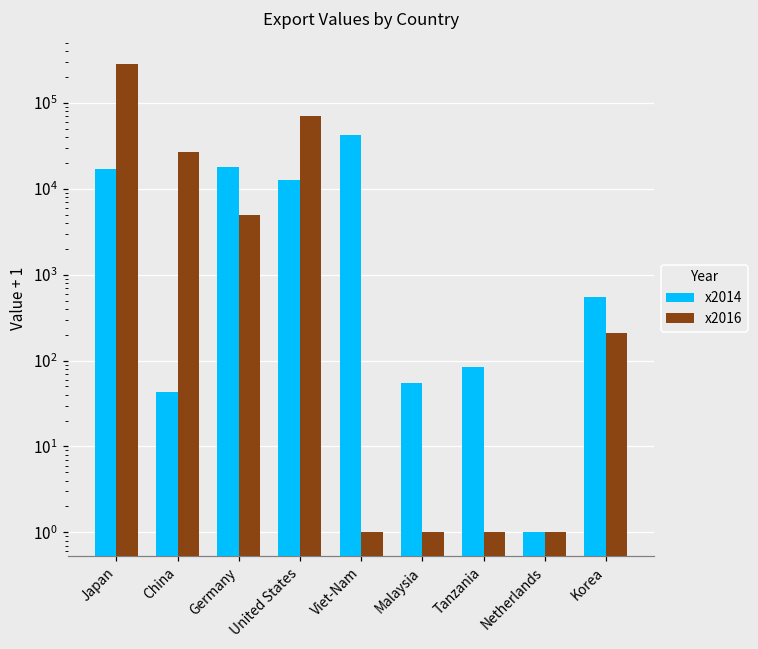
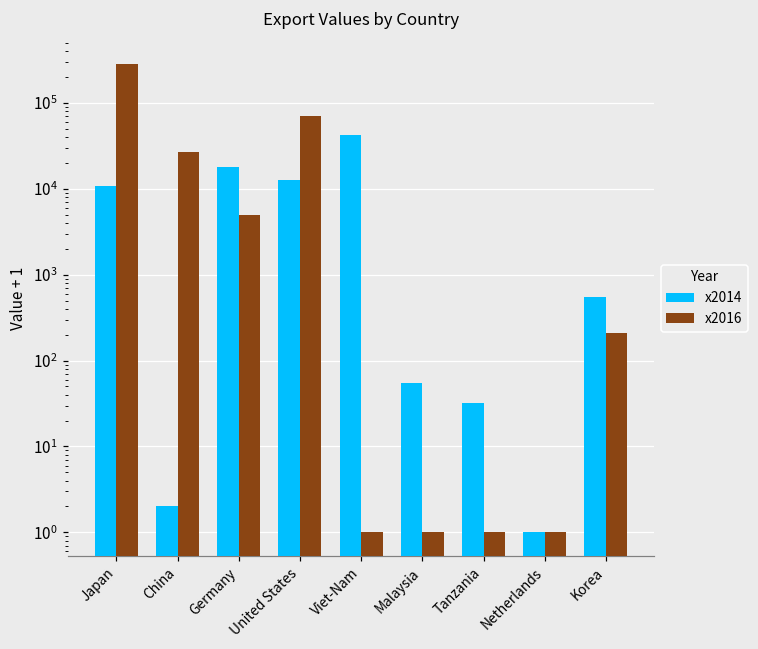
x2014, Japan: 17000 -> 11000
x2014, China: 40 -> 2.0
x2014, Tanzania: 80 -> 32
